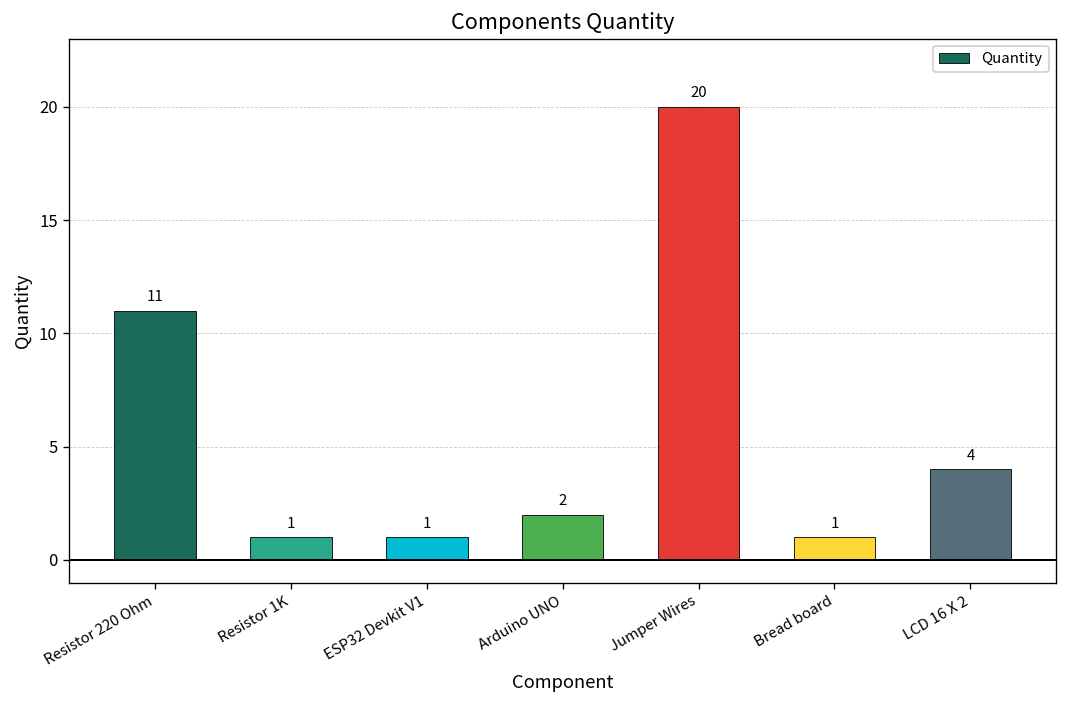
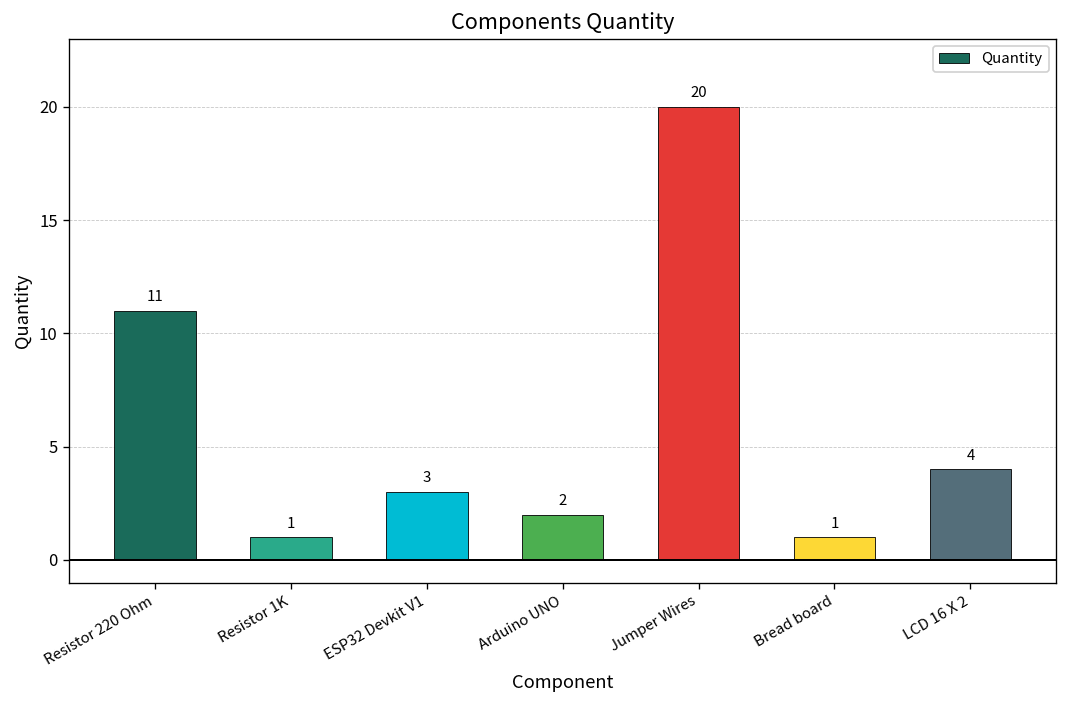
ESP32 Devkit V1: 1 -> 3
